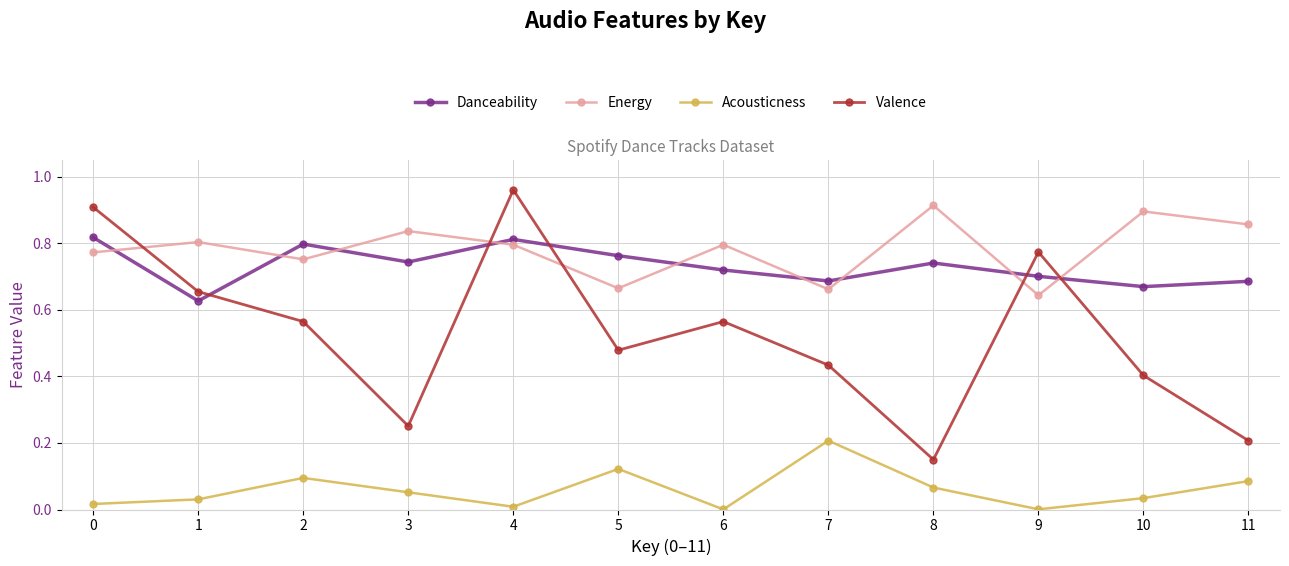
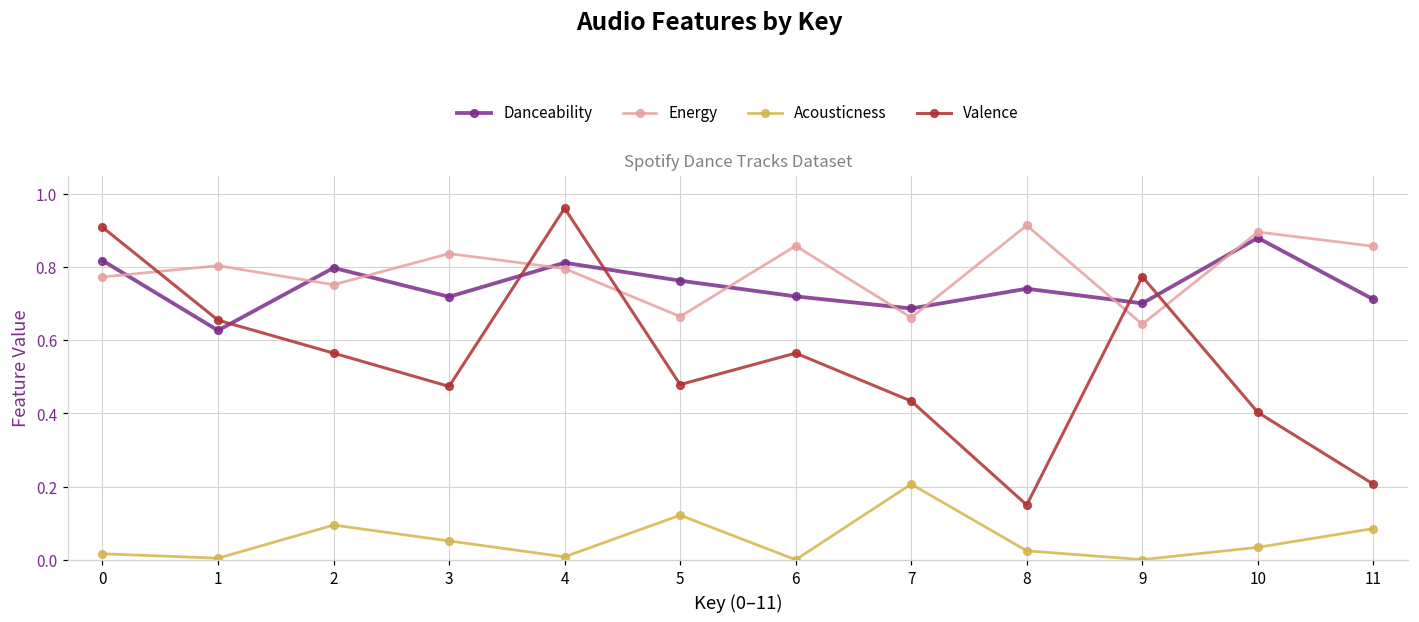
Acousticness, 1: 0.03 -> 0.00
Danceability, 3: 0.74 -> 0.72
Valence, 3: 0.25 -> 0.47
Energy, 6: 0.80 -> 0.86
Acousticness, 8: 0.07 -> 0.02
Danceability, 10: 0.67 -> 0.88
Danceability, 11: 0.69 -> 0.71
